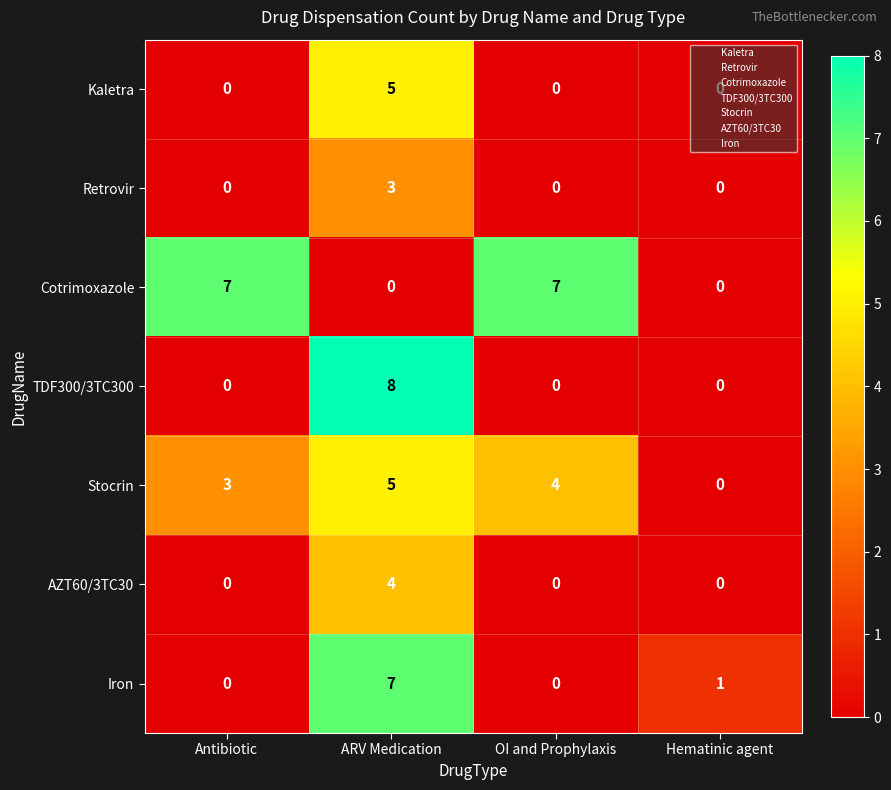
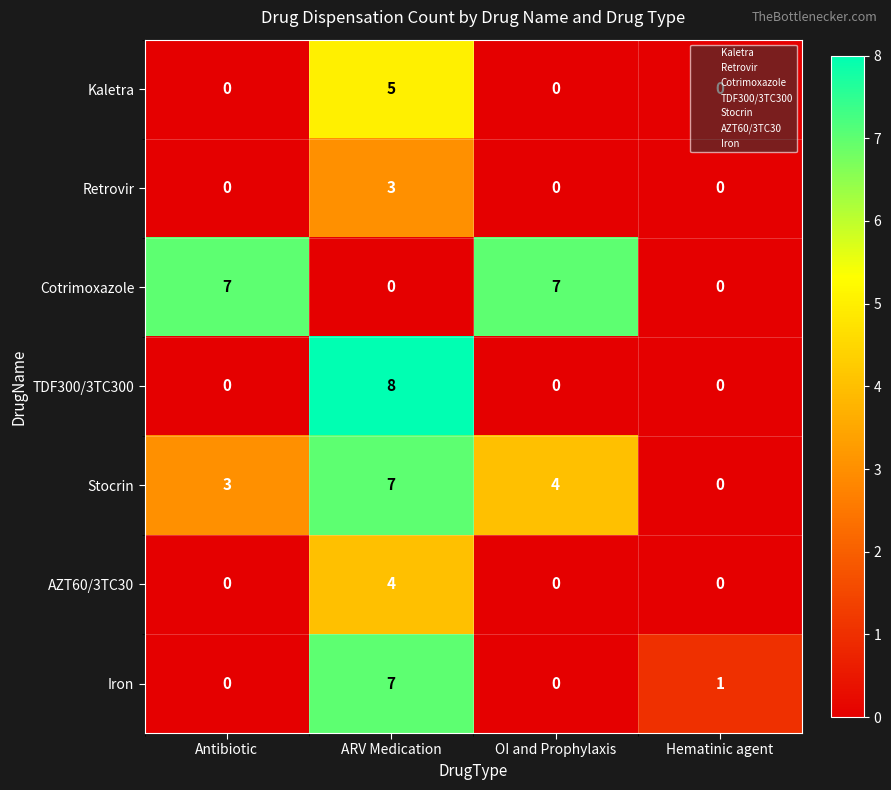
Stocrin, ARV Medication: 5 -> 7
